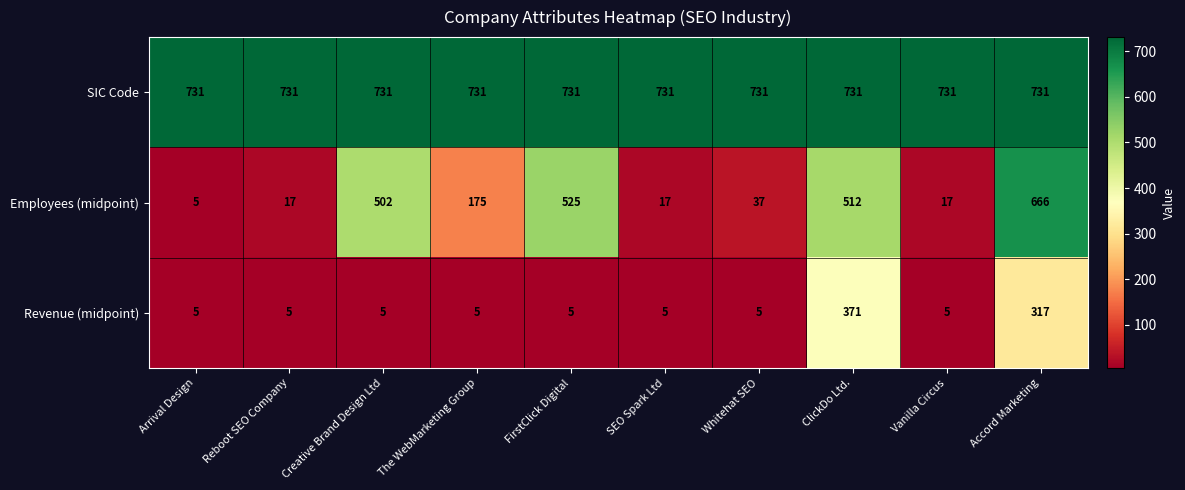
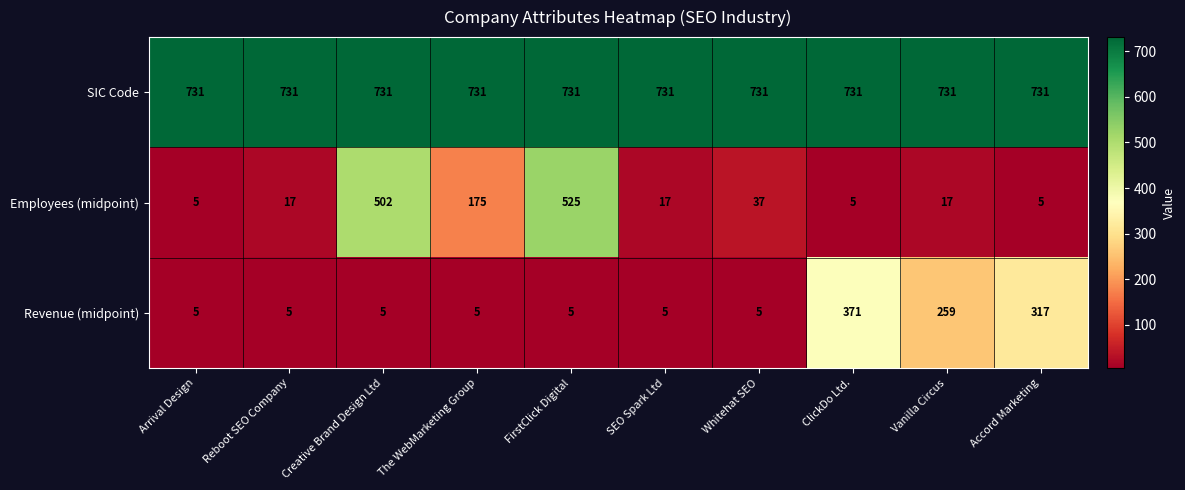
Employees (midpoint), ClickDo Ltd.: 512 -> 5
Employees (midpoint), Accord Marketing: 666 -> 5
Revenue (midpoint), Vanilla Circus: 5 -> 259
